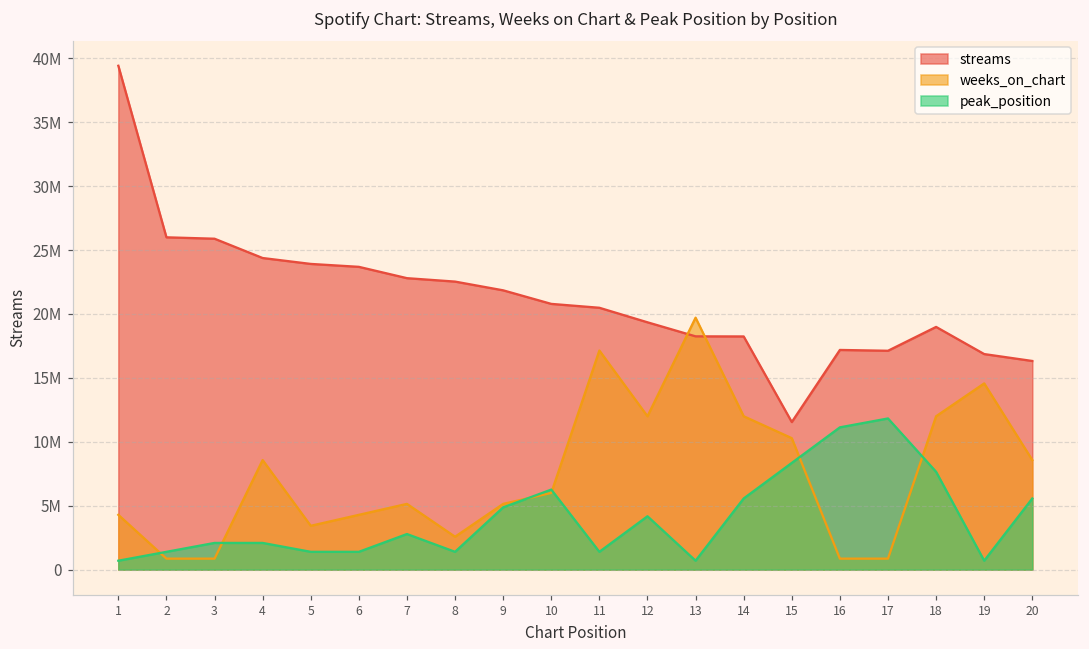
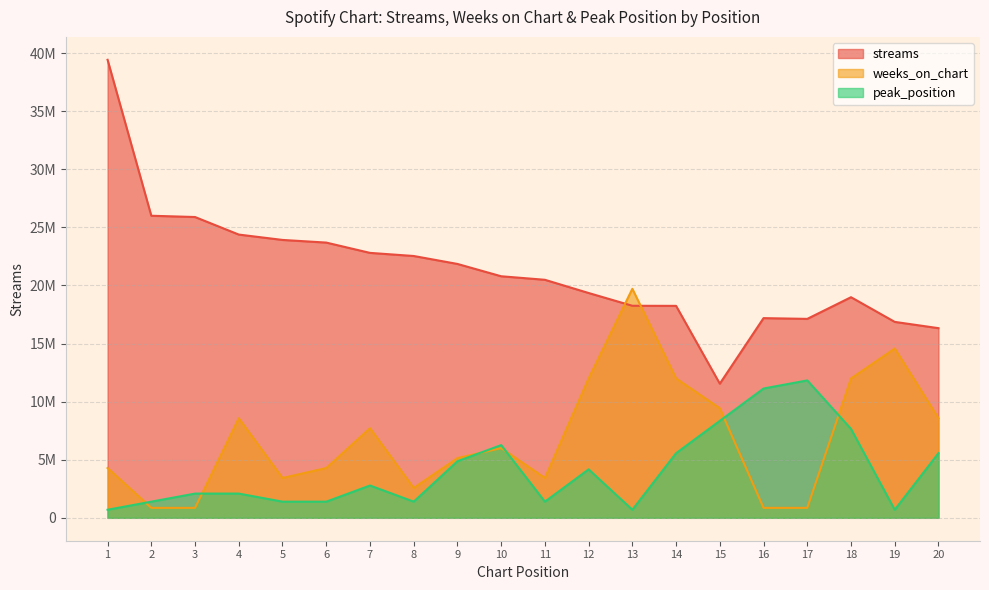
weeks_on_chart, 7: 5100000 -> 7700000
weeks_on_chart, 11: 17100000 -> 3400000
weeks_on_chart, 15: 10300000 -> 9400000
